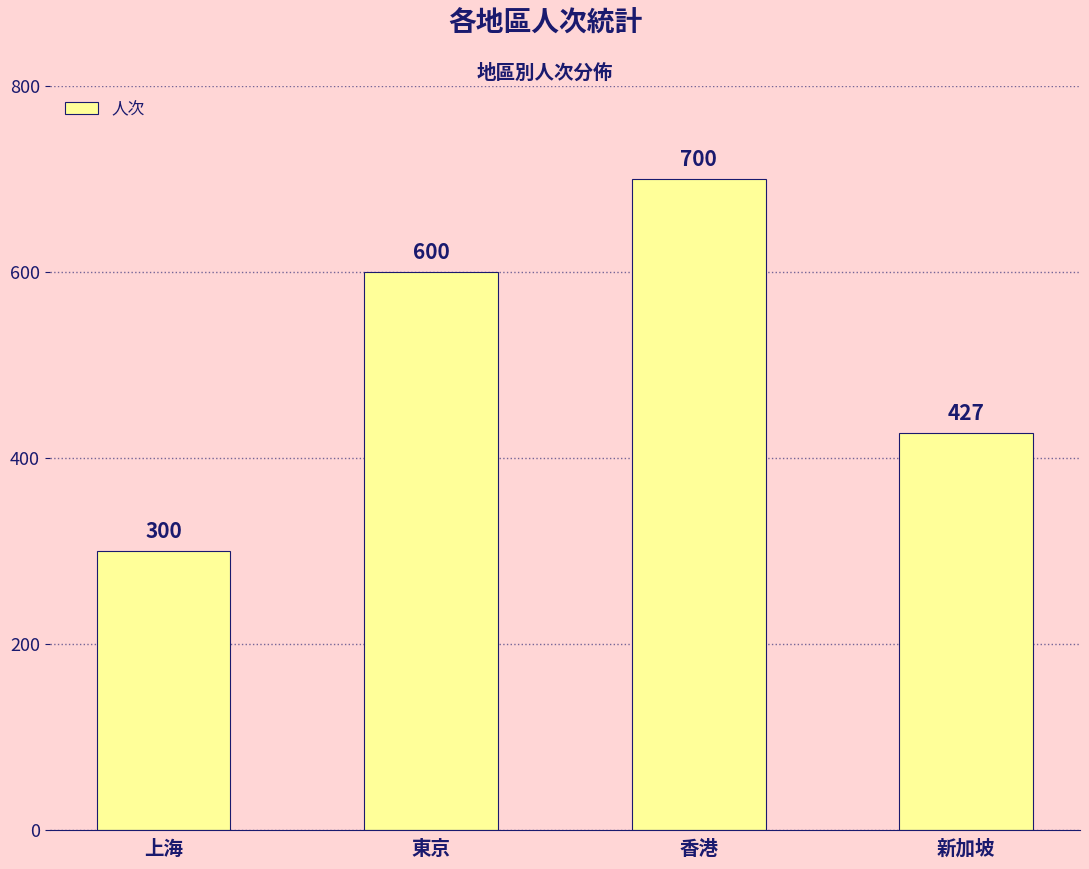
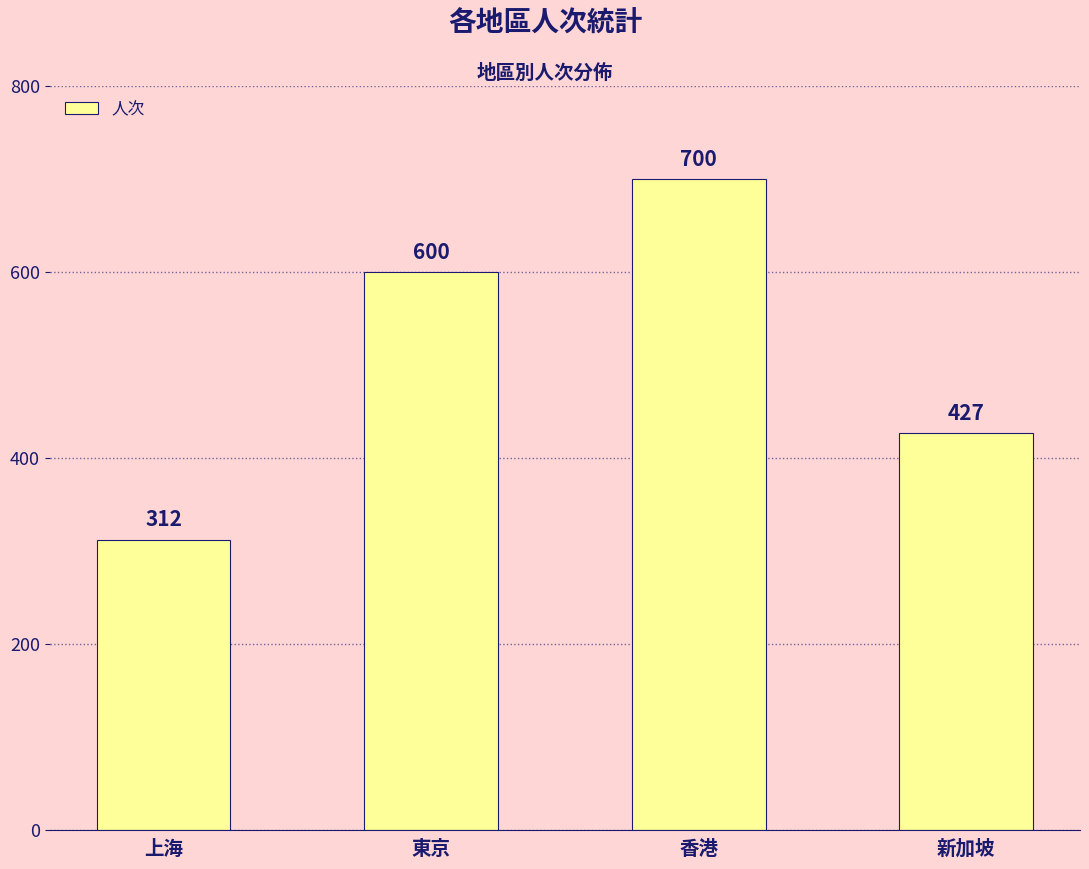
上海: 300 -> 312
